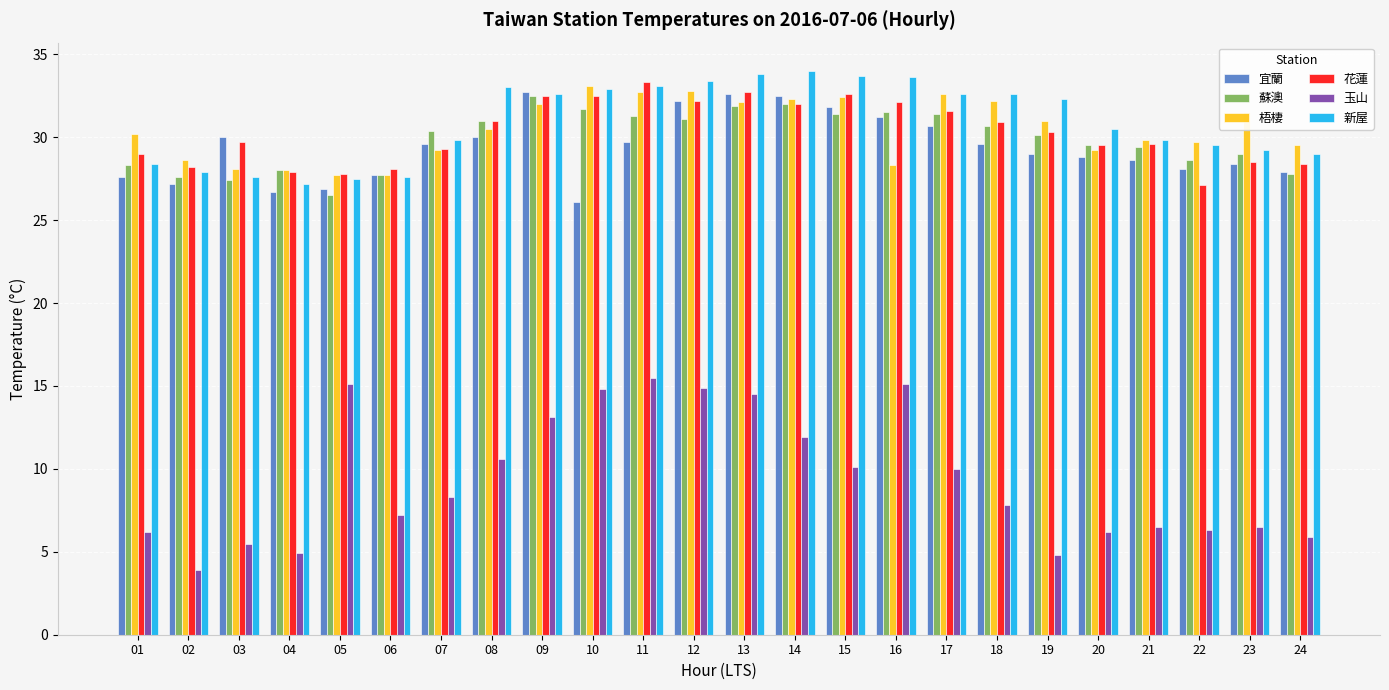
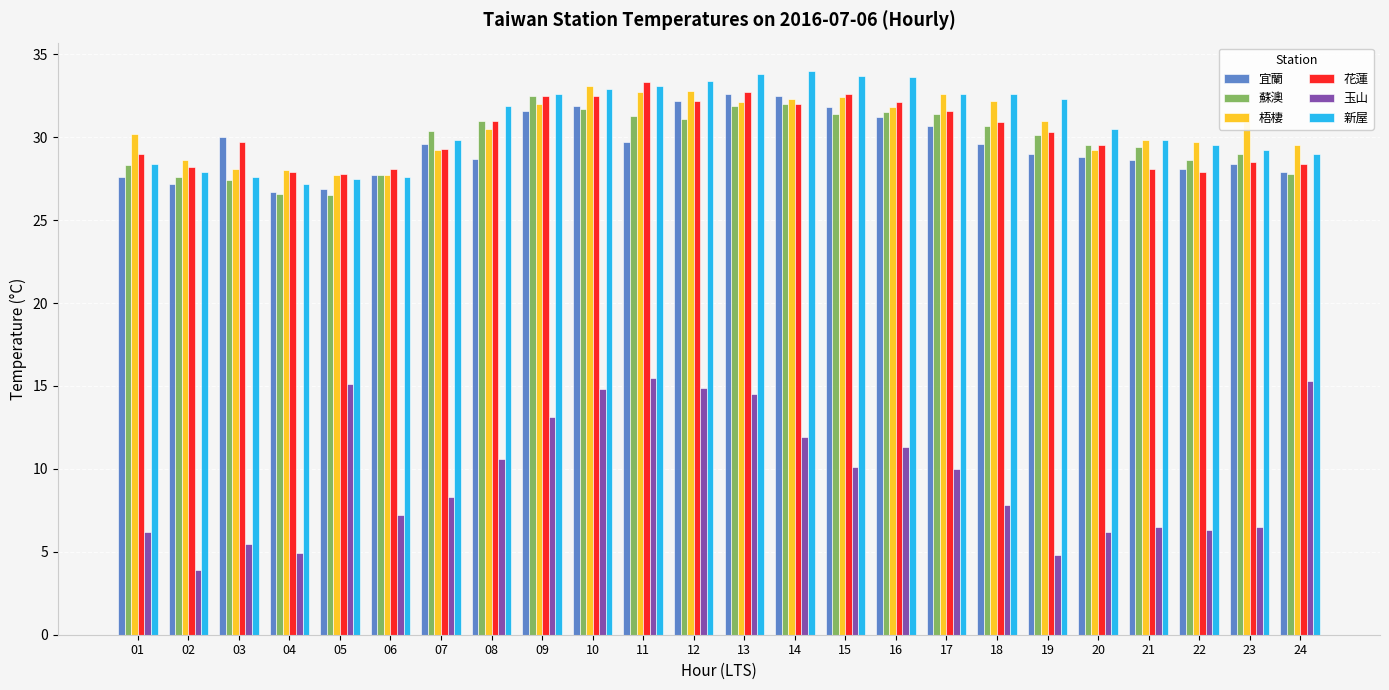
蘇澳, 04: 28.0 -> 26.6
宜蘭, 08: 30.0 -> 28.7
新屋, 08: 33.0 -> 31.9
宜蘭, 09: 32.7 -> 31.6
宜蘭, 10: 26.1 -> 31.9
梧棲, 16: 28.3 -> 31.8
玉山, 16: 15.1 -> 11.3
花蓮, 21: 29.6 -> 28.1
花蓮, 22: 27.1 -> 27.9
玉山, 24: 5.9 -> 15.3
